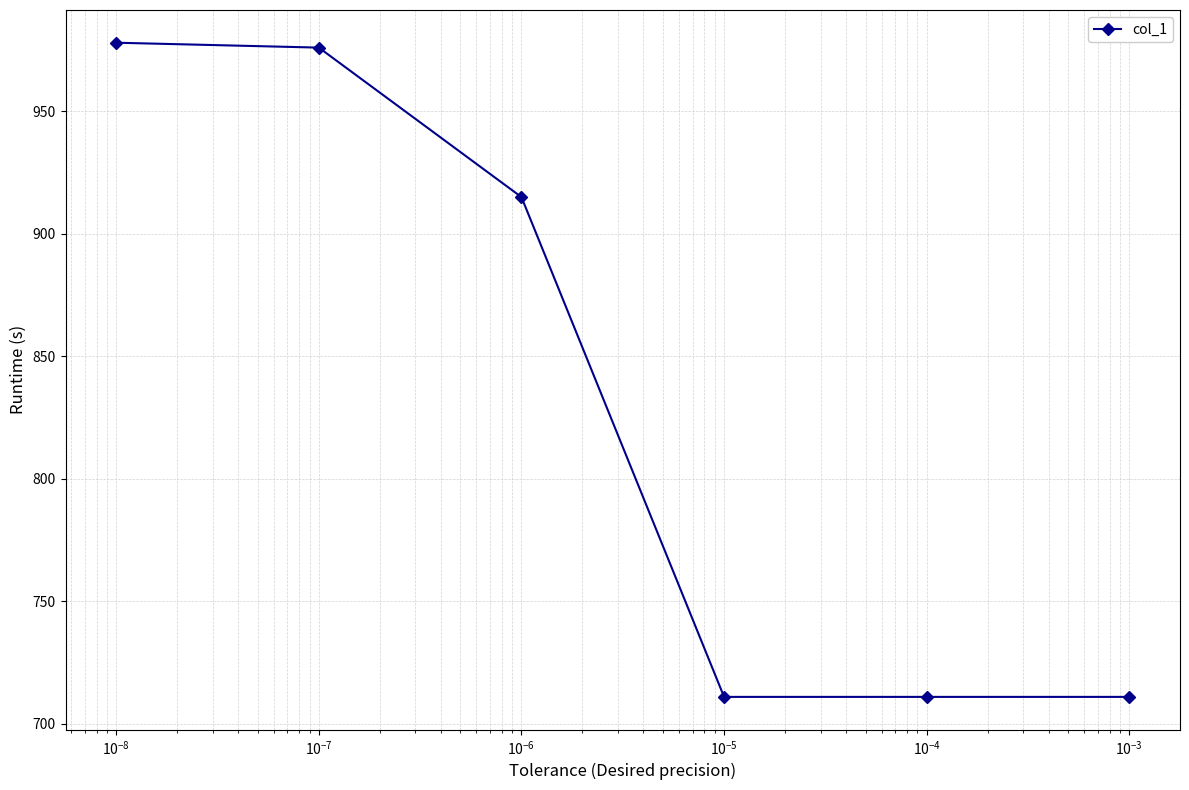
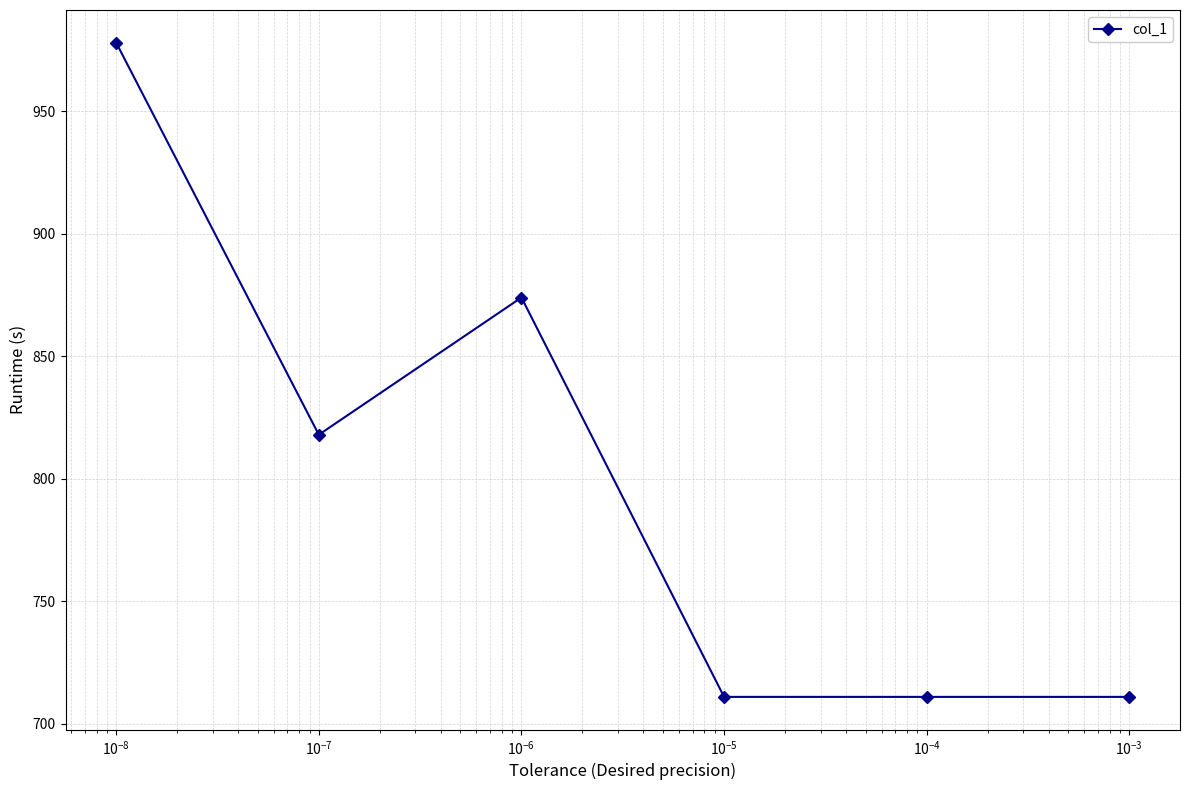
10^-7: 976 -> 818
10^-6: 915 -> 874
